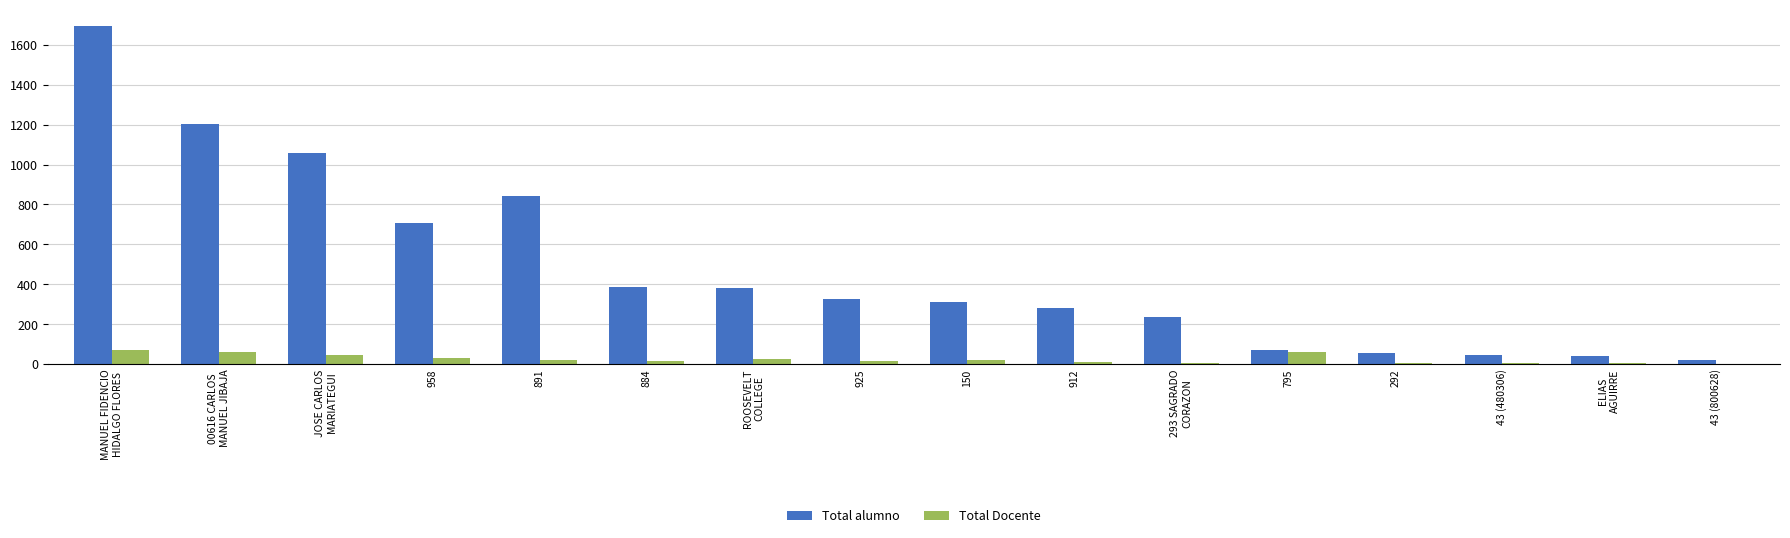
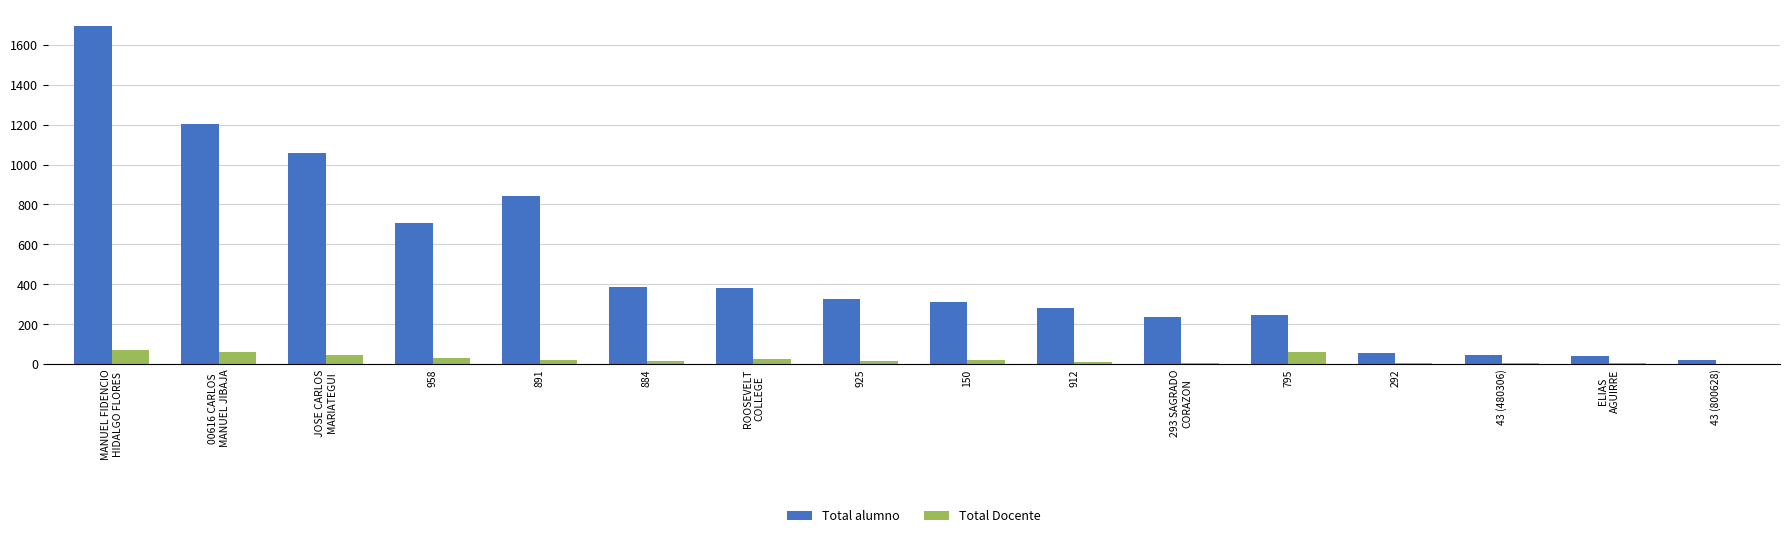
Total alumno, 795: 70 -> 250
